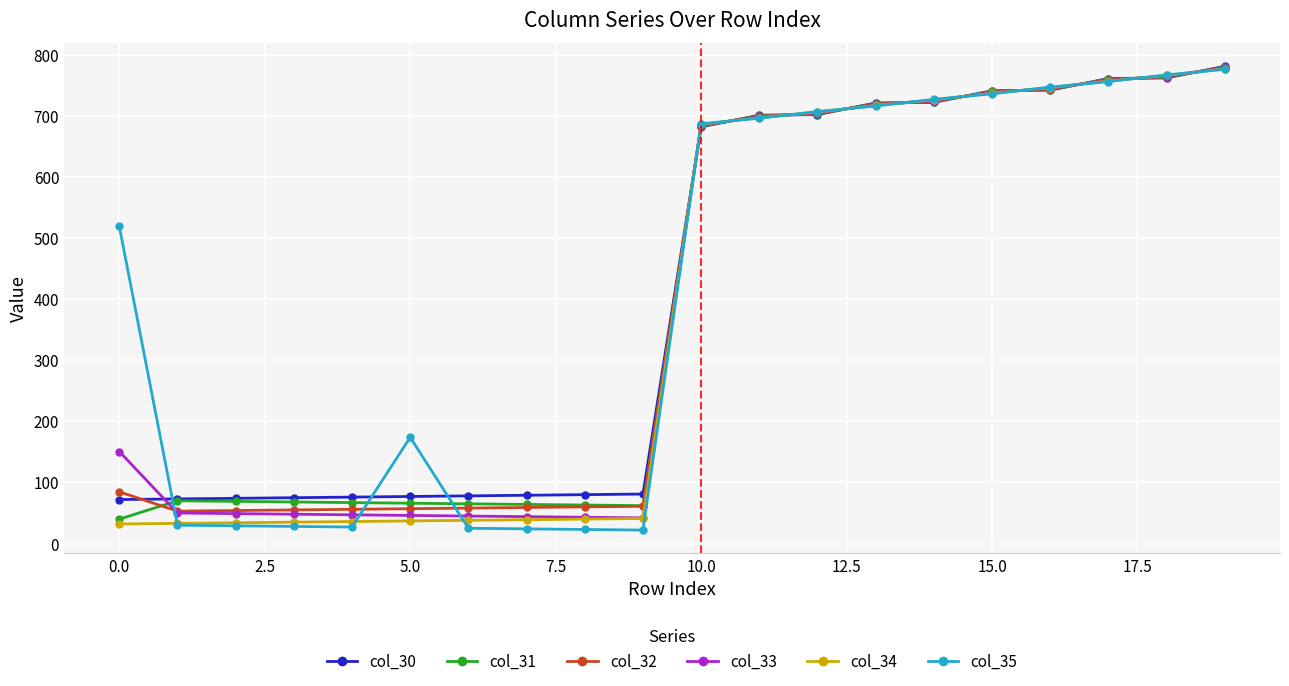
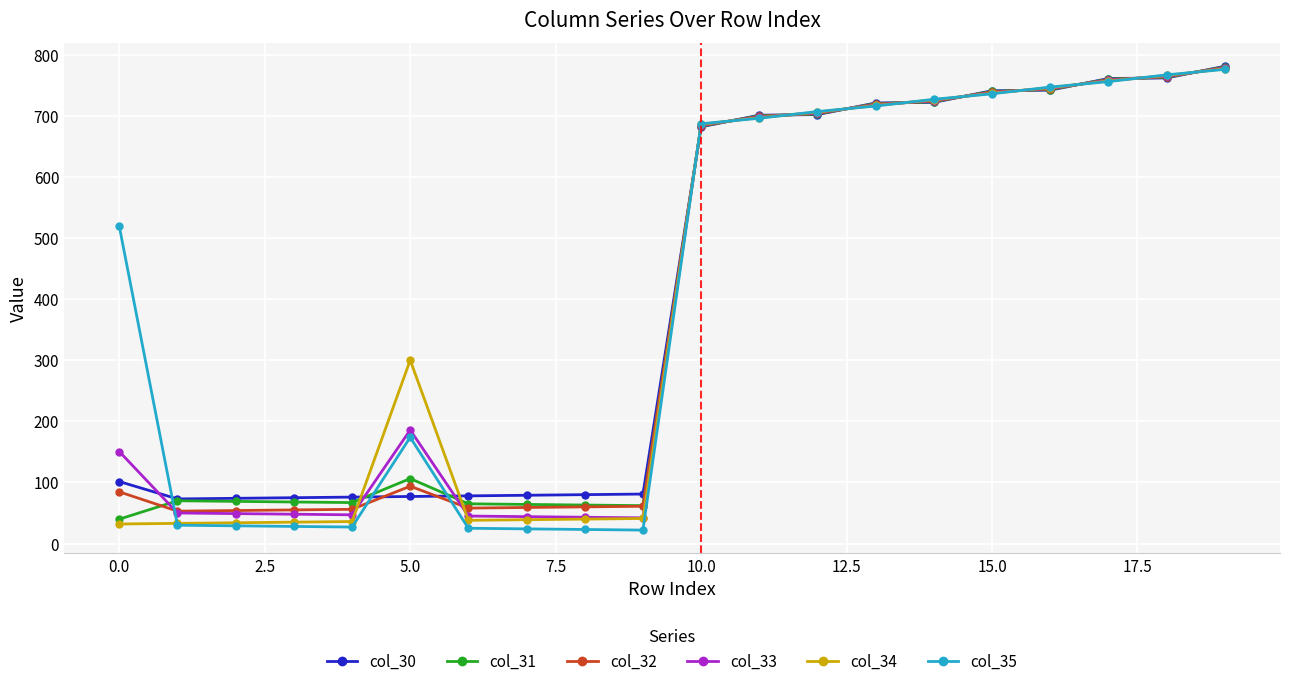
col_30, 0.0: 70 -> 100
col_31, 5.0: 70 -> 110
col_32, 5.0: 60 -> 90
col_33, 5.0: 50 -> 190
col_34, 5.0: 40 -> 300
